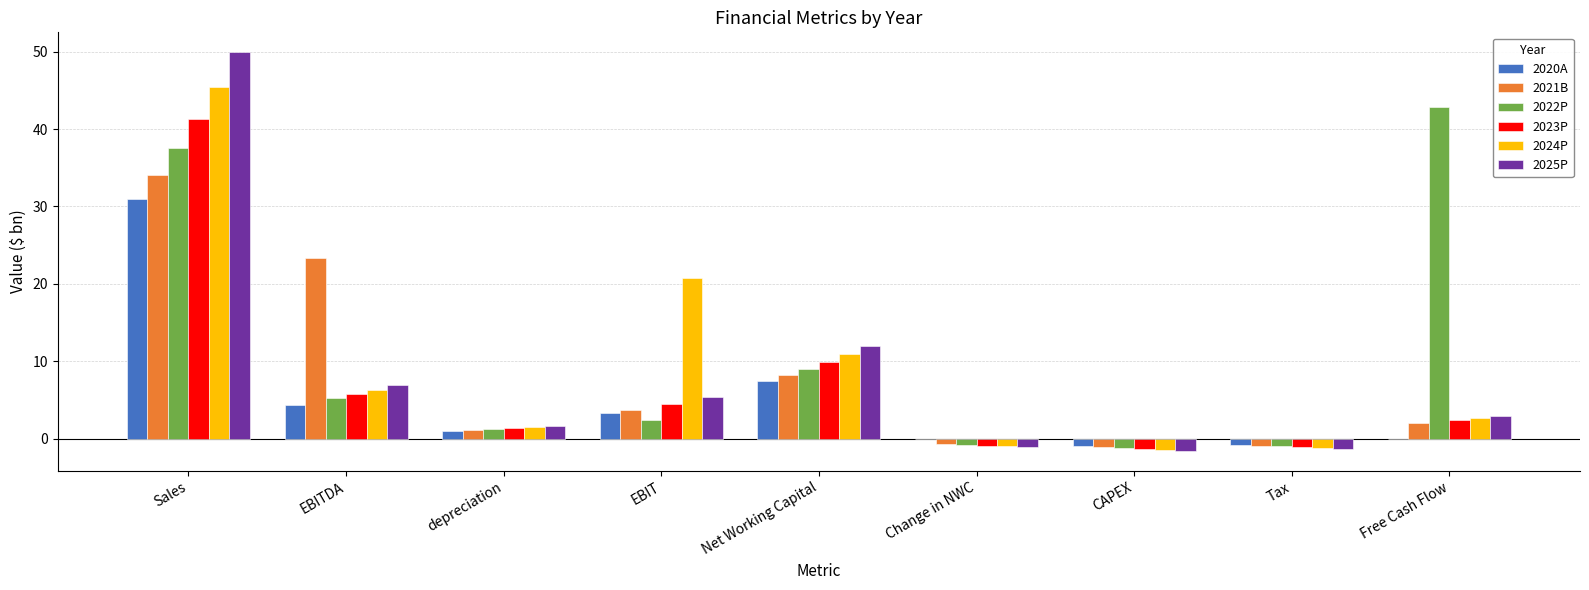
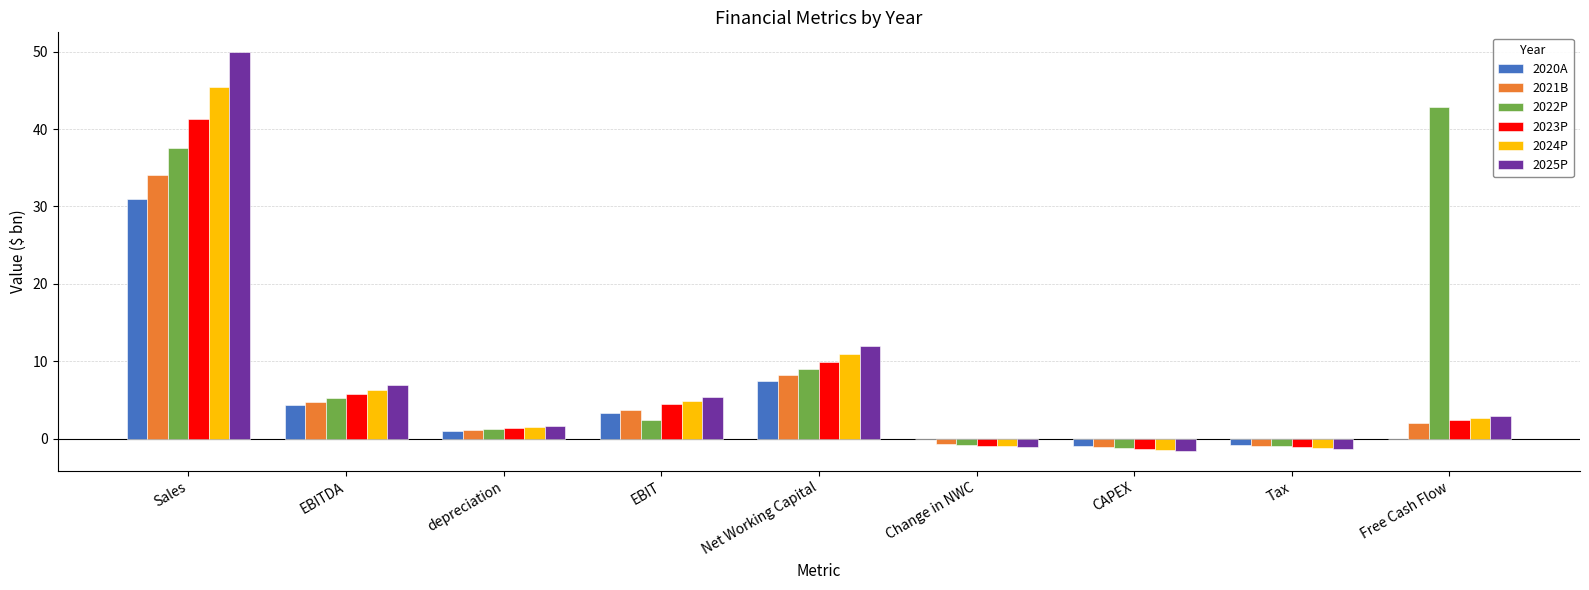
2021B, EBITDA: 23 -> 5
2024P, EBIT: 21 -> 5
